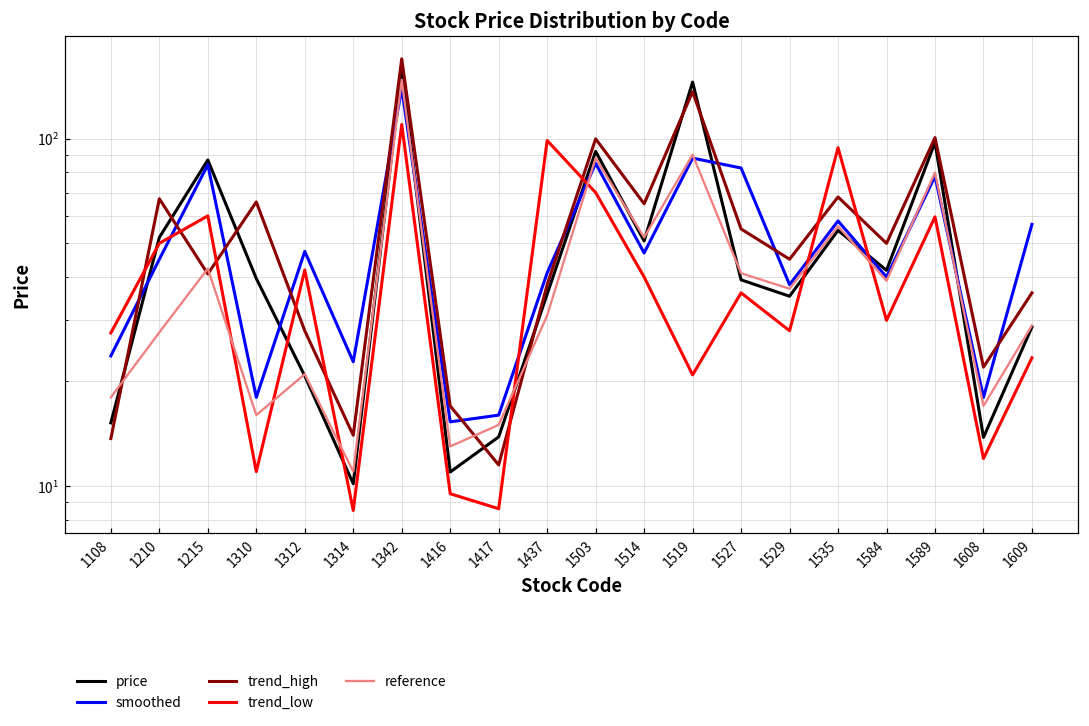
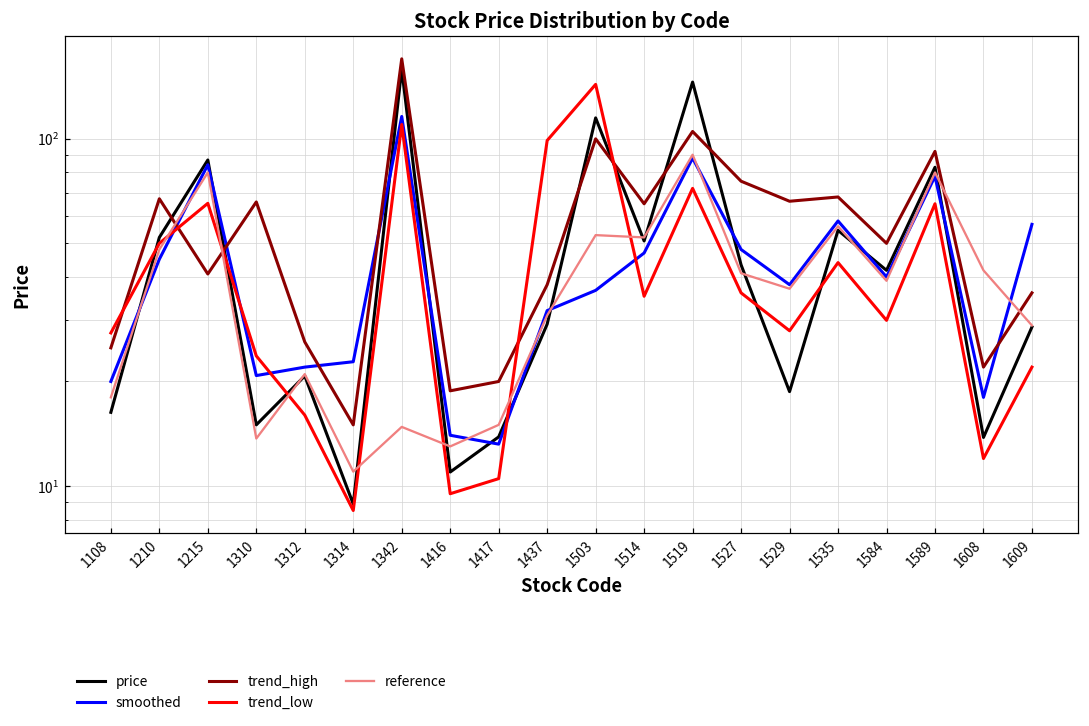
price, 1108: 15 -> 16
smoothed, 1108: 24 -> 20
trend_high, 1108: 13.7 -> 25
reference, 1210: 28 -> 48
trend_low, 1215: 60 -> 65
reference, 1215: 42 -> 80
price, 1310: 40 -> 15
smoothed, 1310: 18 -> 21
trend_low, 1310: 11.0 -> 24
reference, 1310: 16 -> 13.7
smoothed, 1312: 47 -> 22
trend_high, 1312: 28 -> 26
trend_low, 1312: 42 -> 16
price, 1314: 10.2 -> 8.9
trend_high, 1314: 14 -> 15
smoothed, 1342: 140 -> 116
reference, 1342: 150 -> 15
smoothed, 1416: 15 -> 14
trend_high, 1416: 17 -> 19
smoothed, 1417: 16 -> 13.2
trend_high, 1417: 11.5 -> 20
trend_low, 1417: 8.6 -> 10.5
price, 1437: 36 -> 29
smoothed, 1437: 41 -> 32
price, 1503: 92 -> 115
smoothed, 1503: 85 -> 37
trend_low, 1503: 70 -> 140
reference, 1503: 88 -> 53
trend_low, 1514: 40 -> 35
trend_high, 1519: 137 -> 105
trend_low, 1519: 21 -> 72
price, 1527: 39 -> 43
smoothed, 1527: 82 -> 48
trend_high, 1527: 55 -> 76
price, 1529: 35 -> 19
trend_high, 1529: 45 -> 66
trend_low, 1535: 94 -> 44
price, 1589: 98 -> 83
trend_high, 1589: 101 -> 92
trend_low, 1589: 60 -> 65
reference, 1608: 17 -> 42
trend_low, 1609: 23 -> 22
